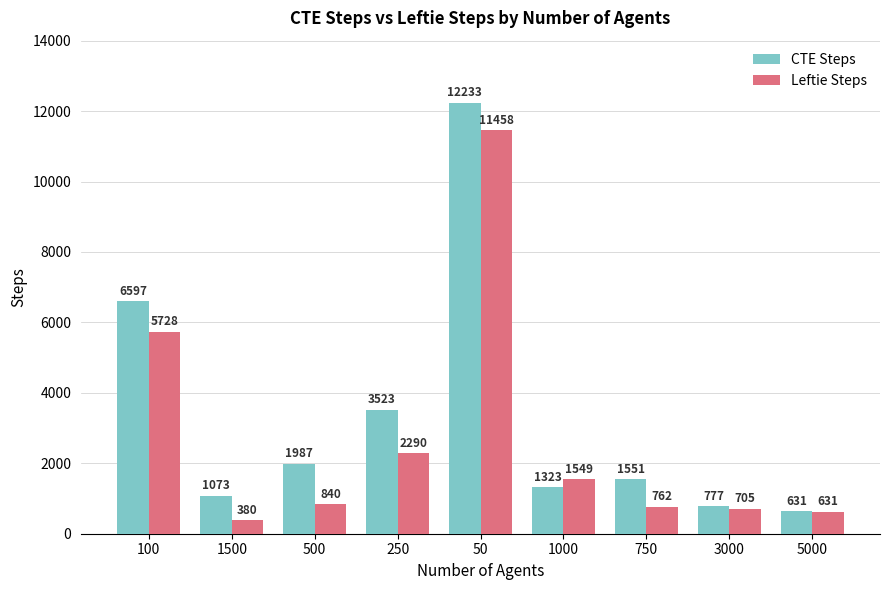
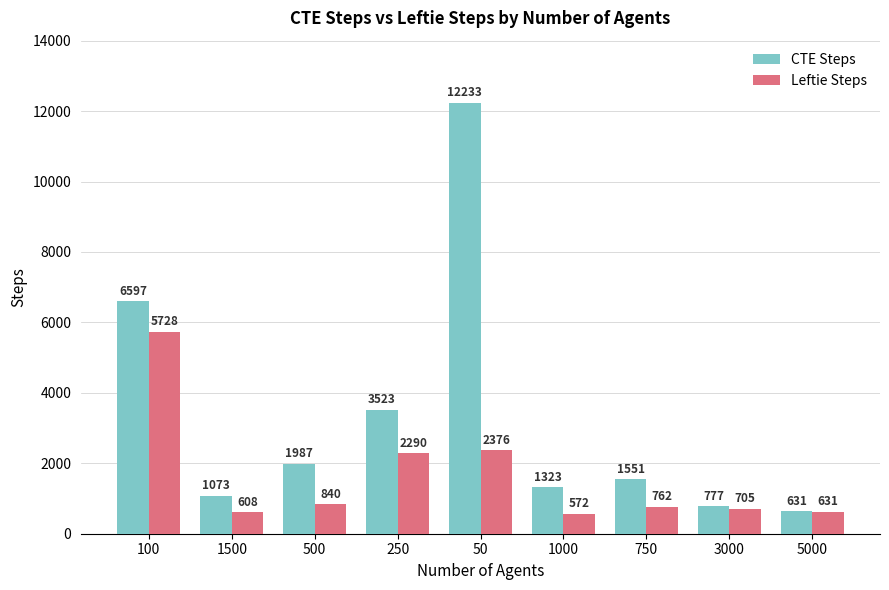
Leftie Steps, 1500: 380 -> 608
Leftie Steps, 50: 11458 -> 2376
Leftie Steps, 1000: 1549 -> 572
